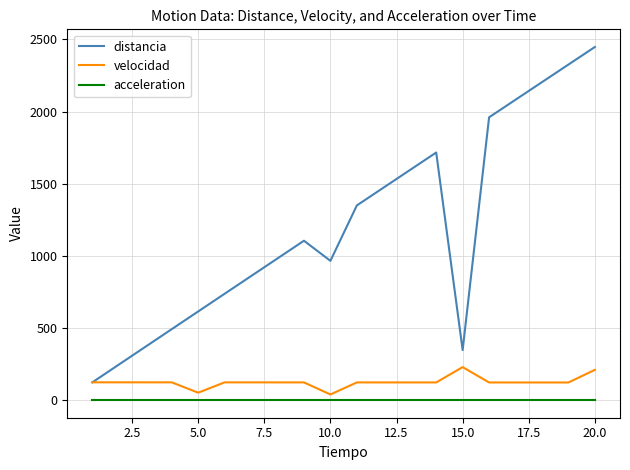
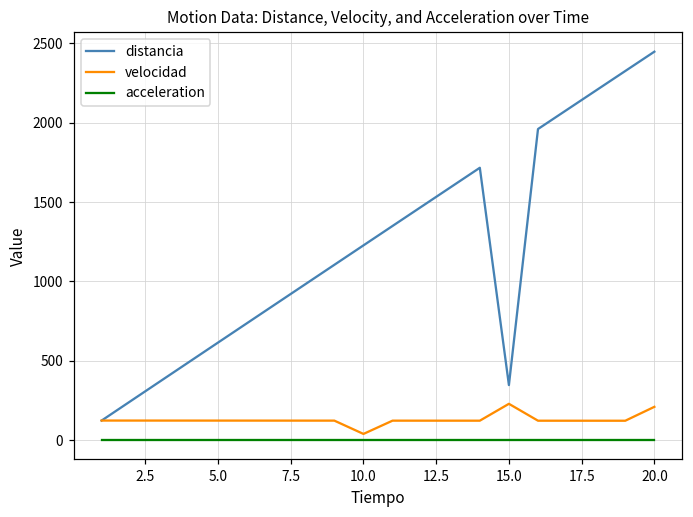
velocidad, 5.0: 50 -> 120
distancia, 10.0: 970 -> 1230
